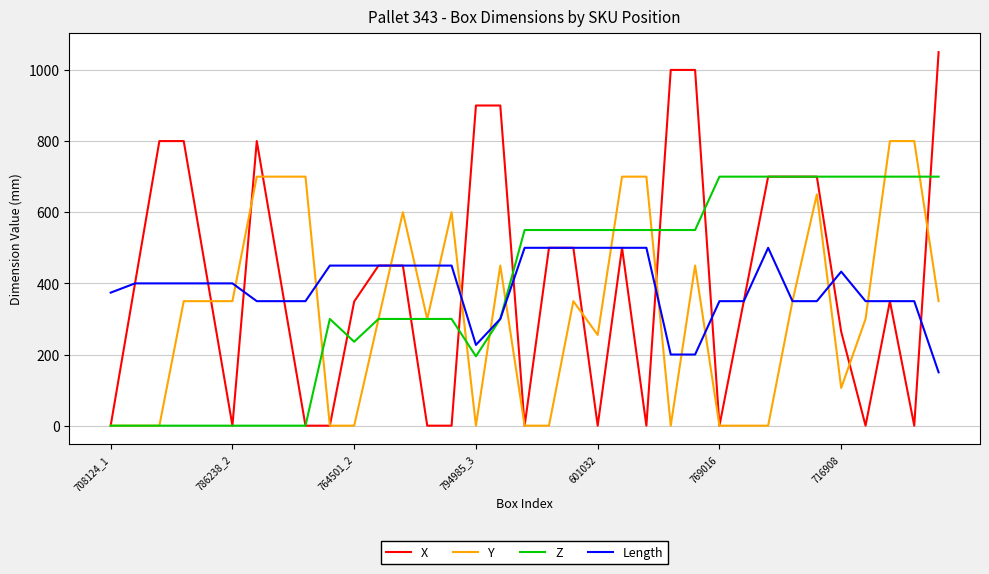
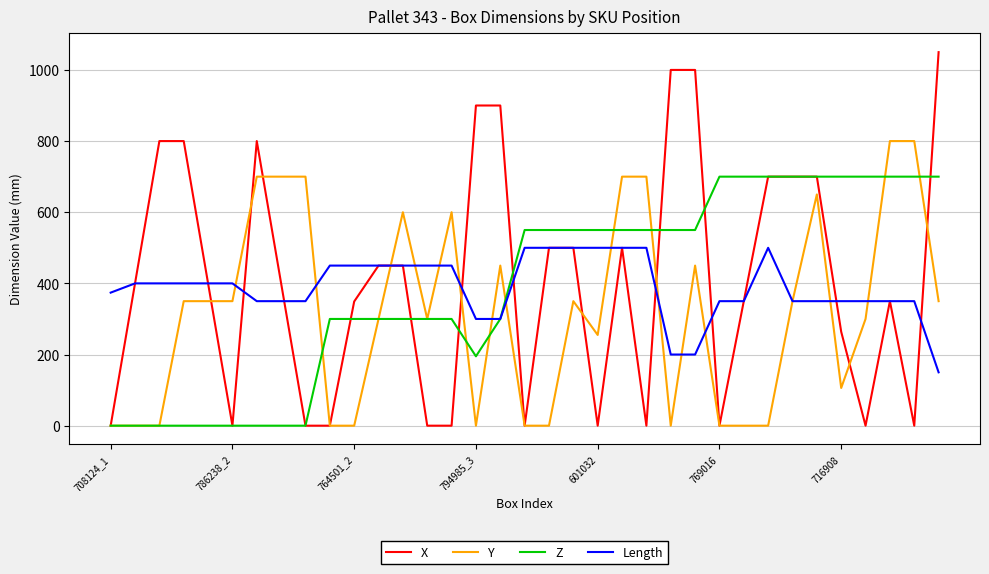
Z, 764501_2: 240 -> 300
Length, 794985_3: 230 -> 300
Length, 716908: 430 -> 350
